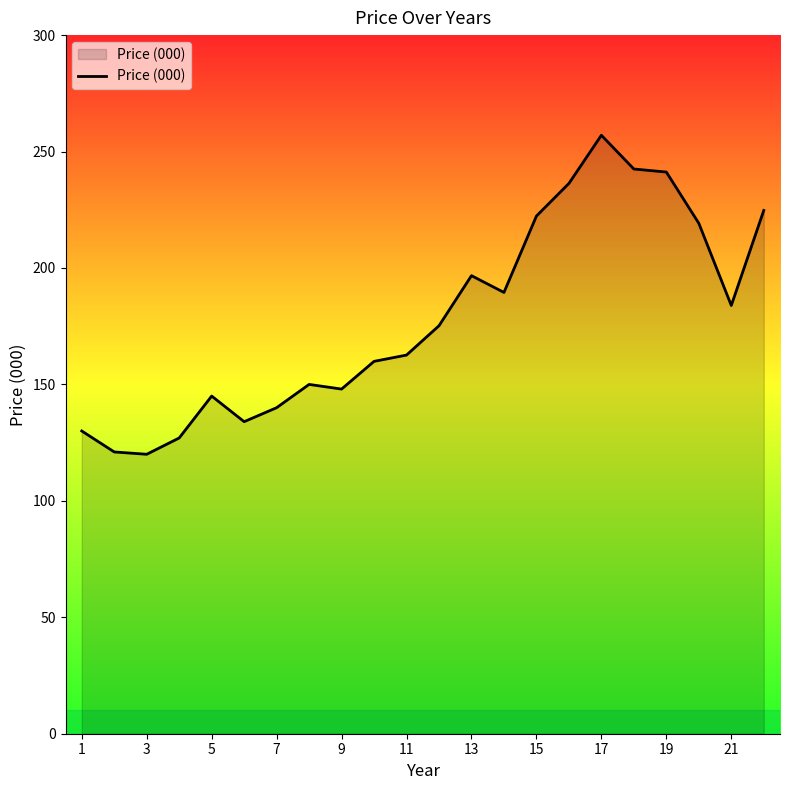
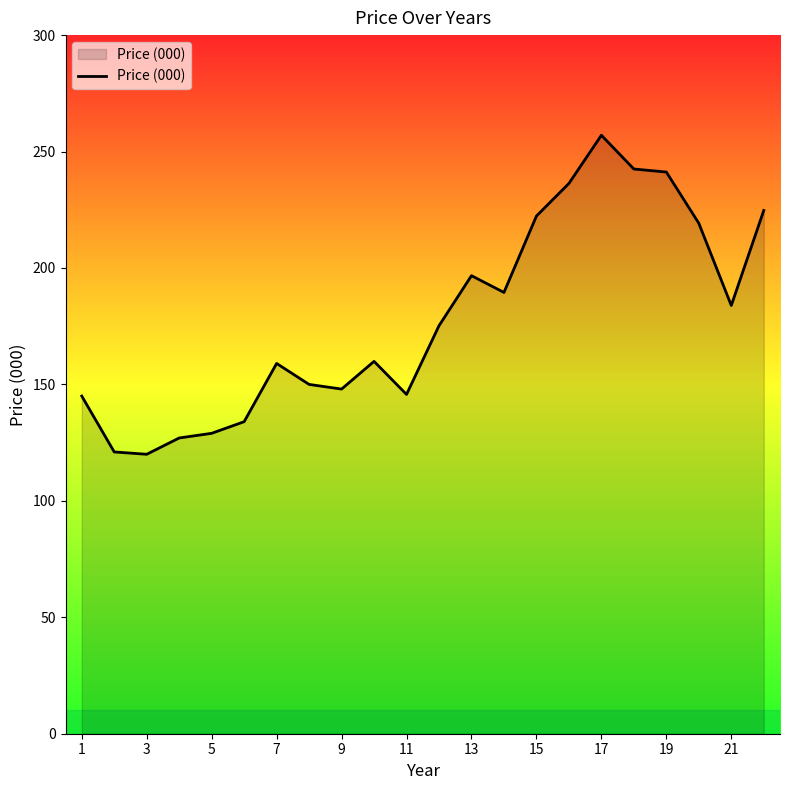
1: 130 -> 145
5: 145 -> 129
7: 140 -> 159
11: 163 -> 146
